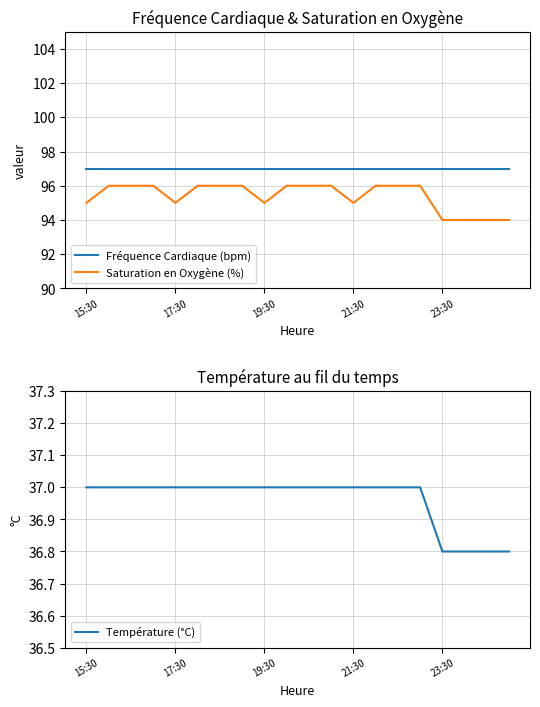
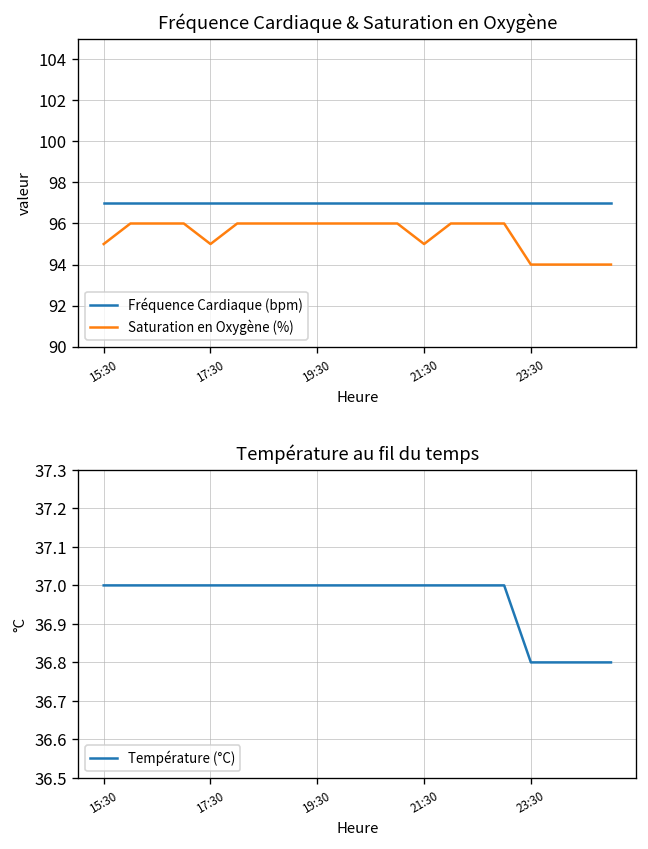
Fréquence Cardiaque & Saturation en Oxygène, Saturation en Oxygène (%), 19:30: 95 -> 96
